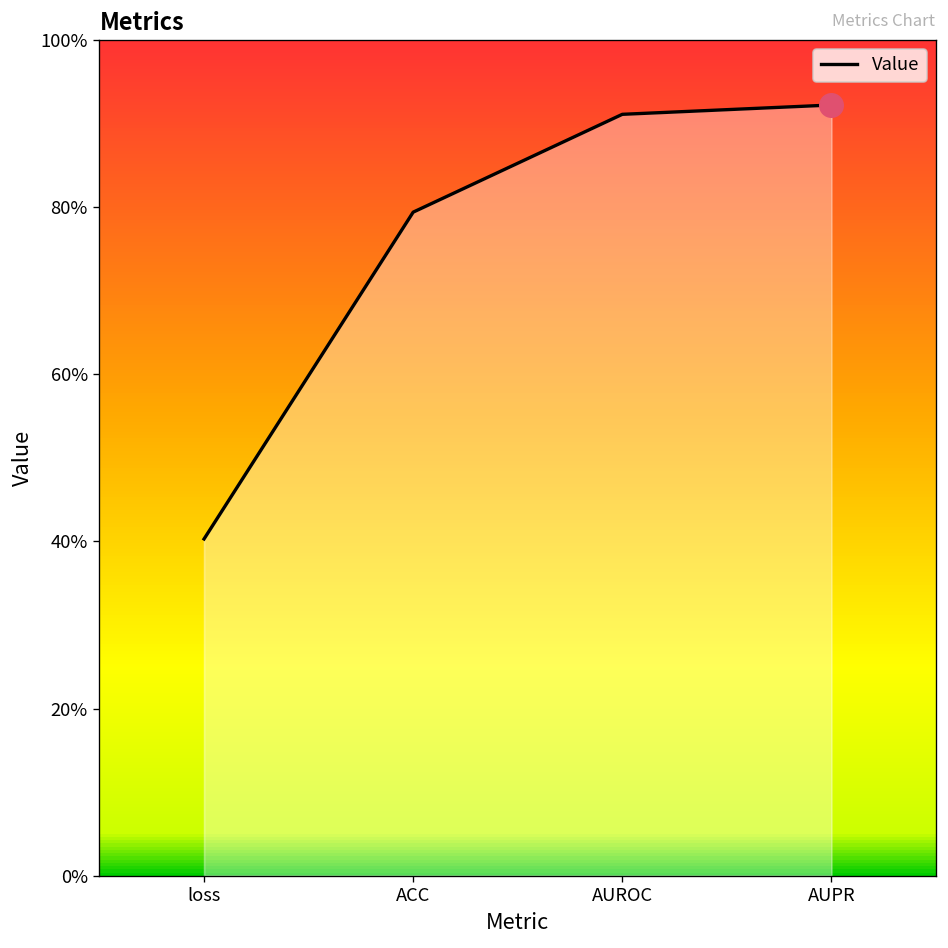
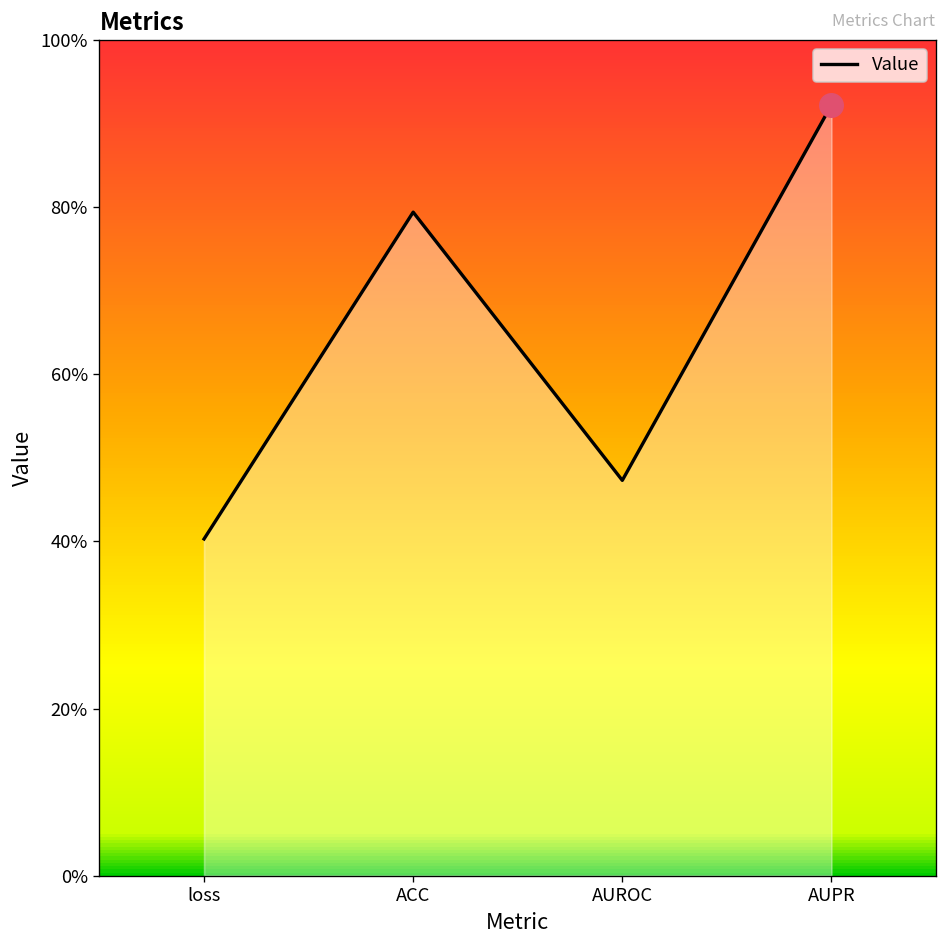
Value, AUROC: 91% -> 47%
